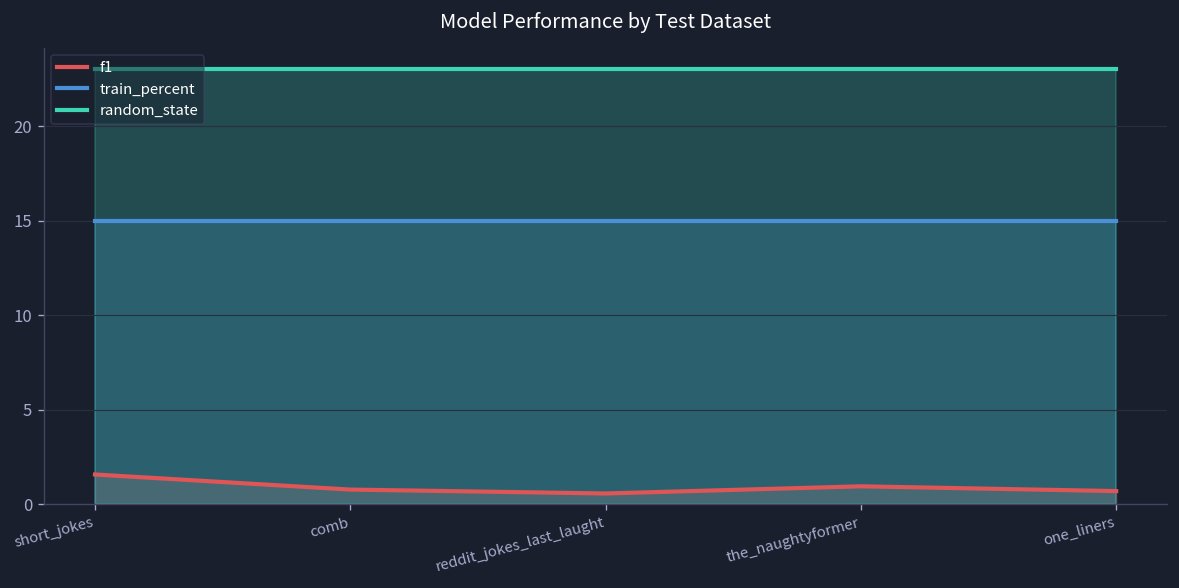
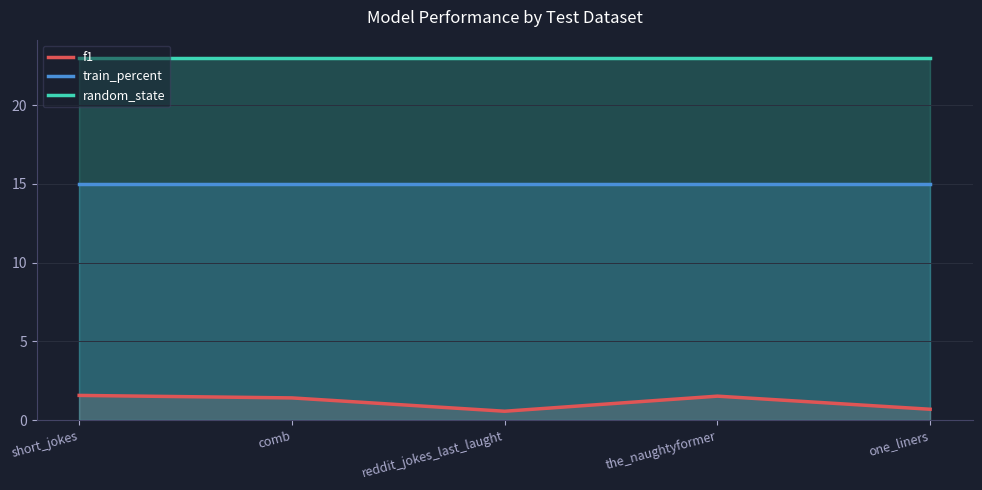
f1, comb: 0.8 -> 1.4
f1, the_naughtyformer: 0.9 -> 1.5
